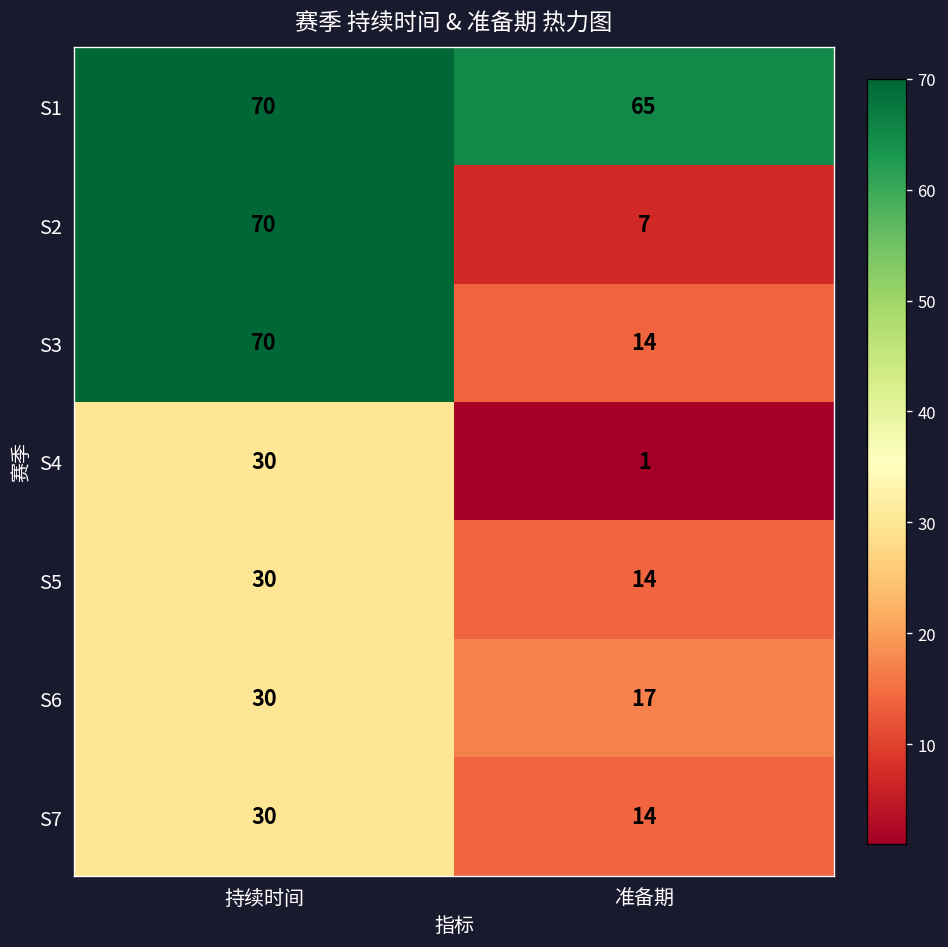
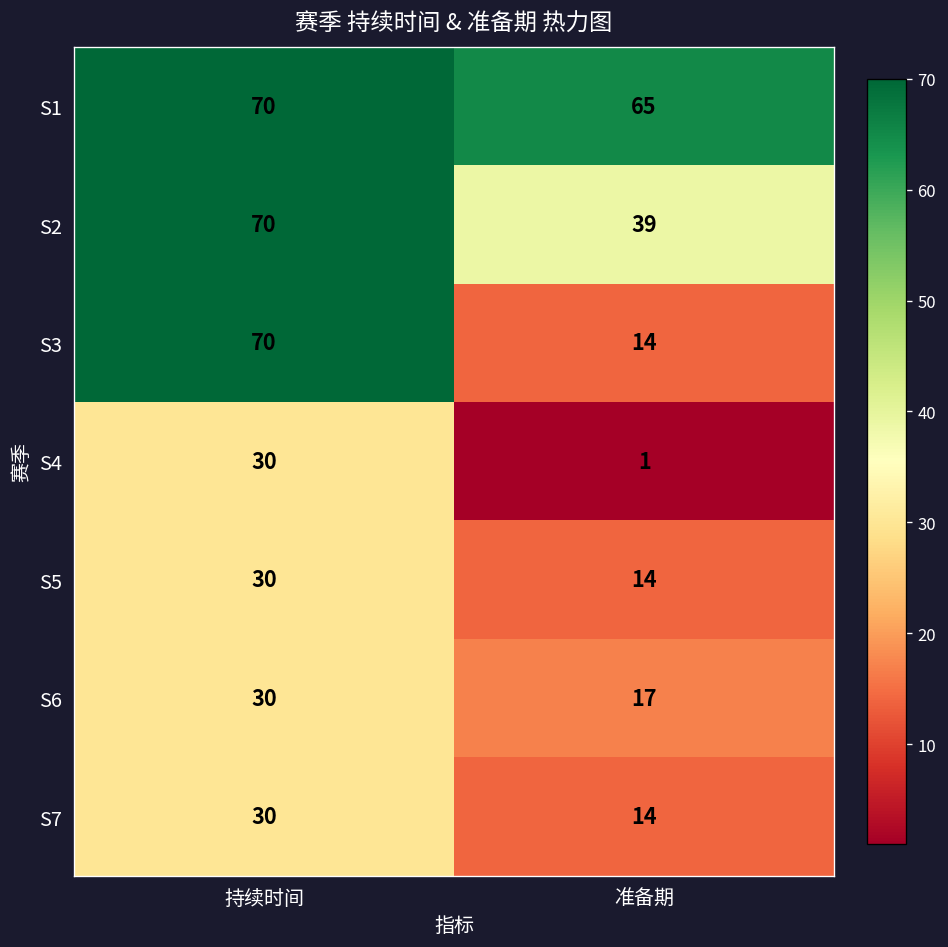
S2, 准备期: 7 -> 39
